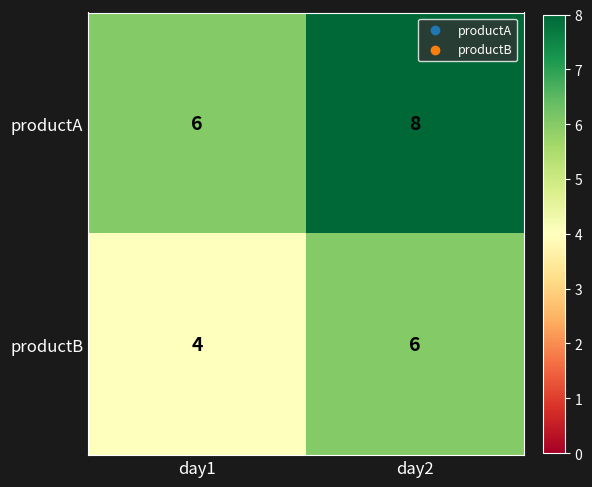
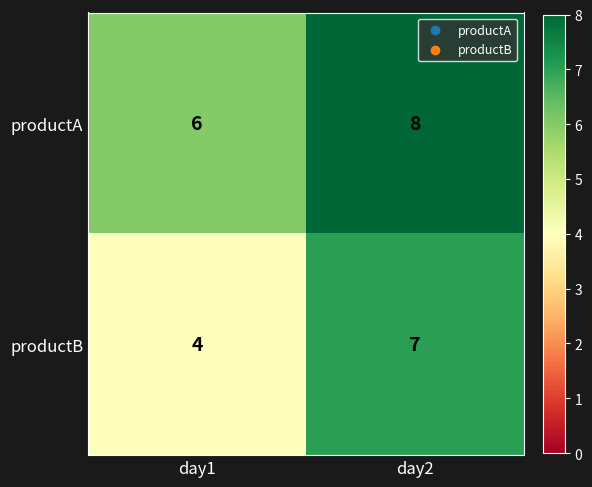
productB, day2: 6 -> 7
